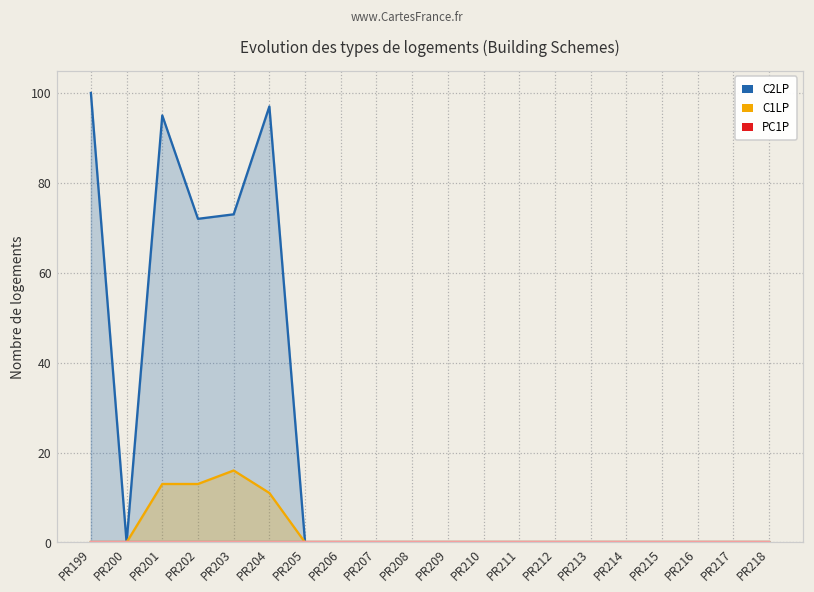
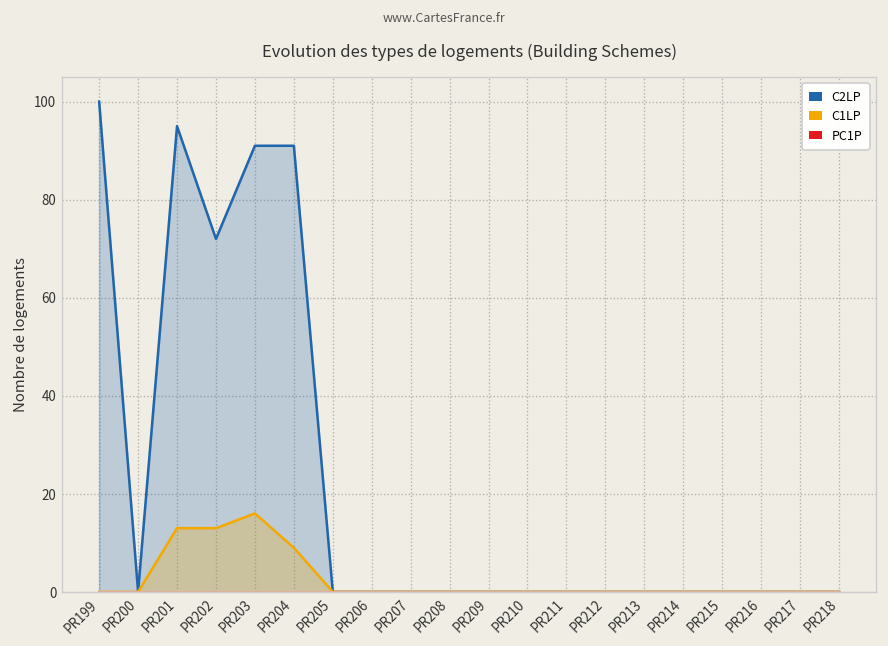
C2LP, PR203: 73 -> 91
C2LP, PR204: 97 -> 91
C1LP, PR204: 11 -> 9
